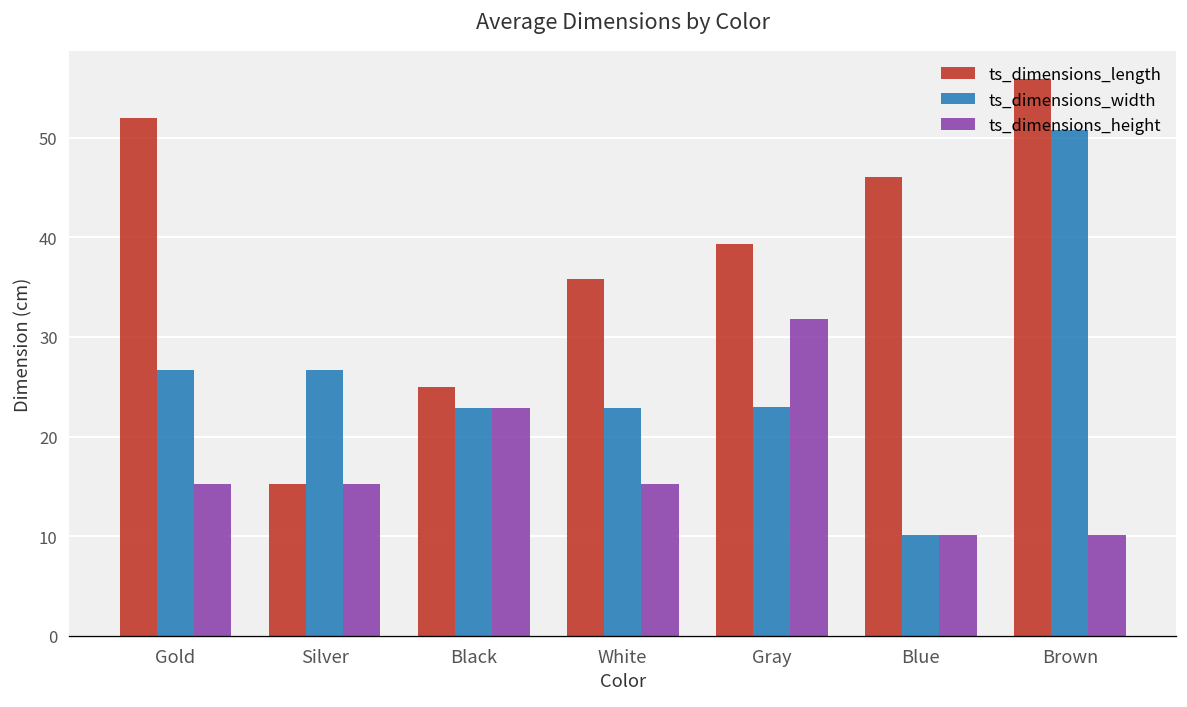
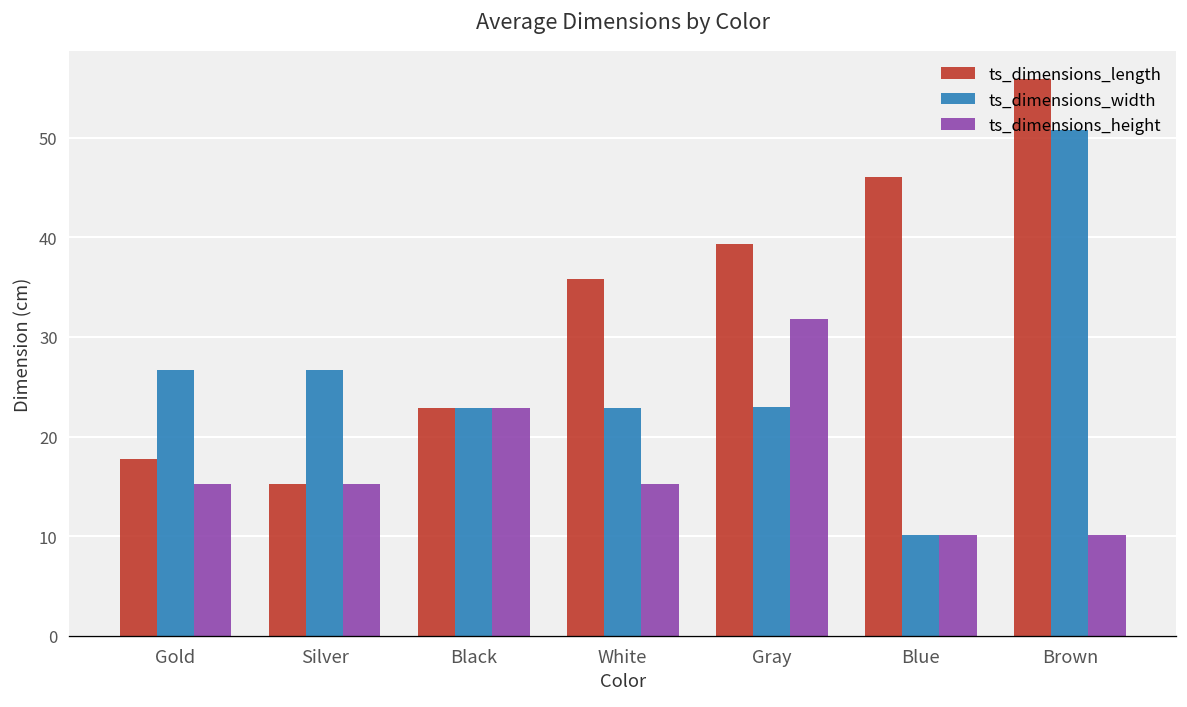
ts_dimensions_length, Gold: 52 -> 18
ts_dimensions_length, Black: 25 -> 23
